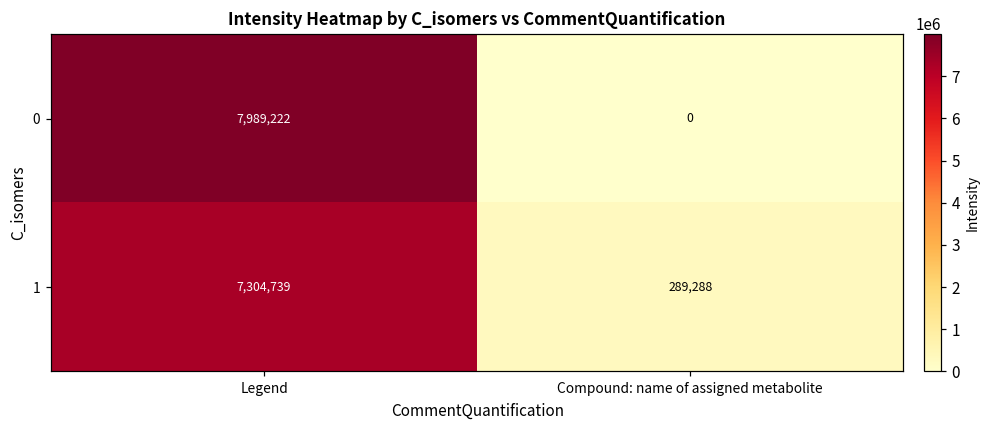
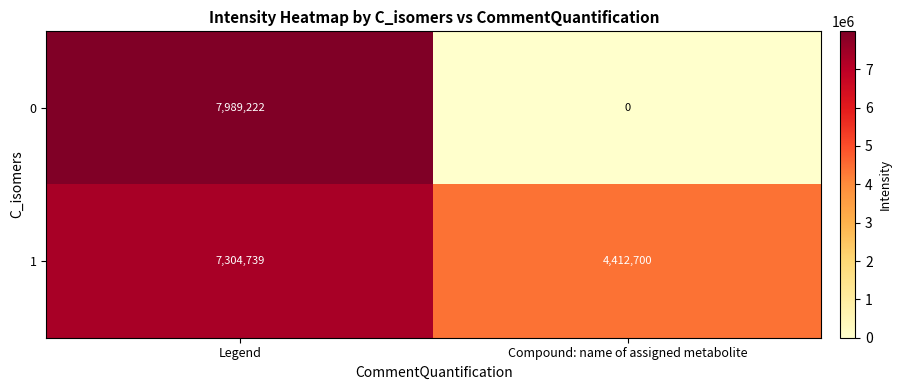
1, Compound: name of assigned metabolite: 289,288 -> 4,412,700
